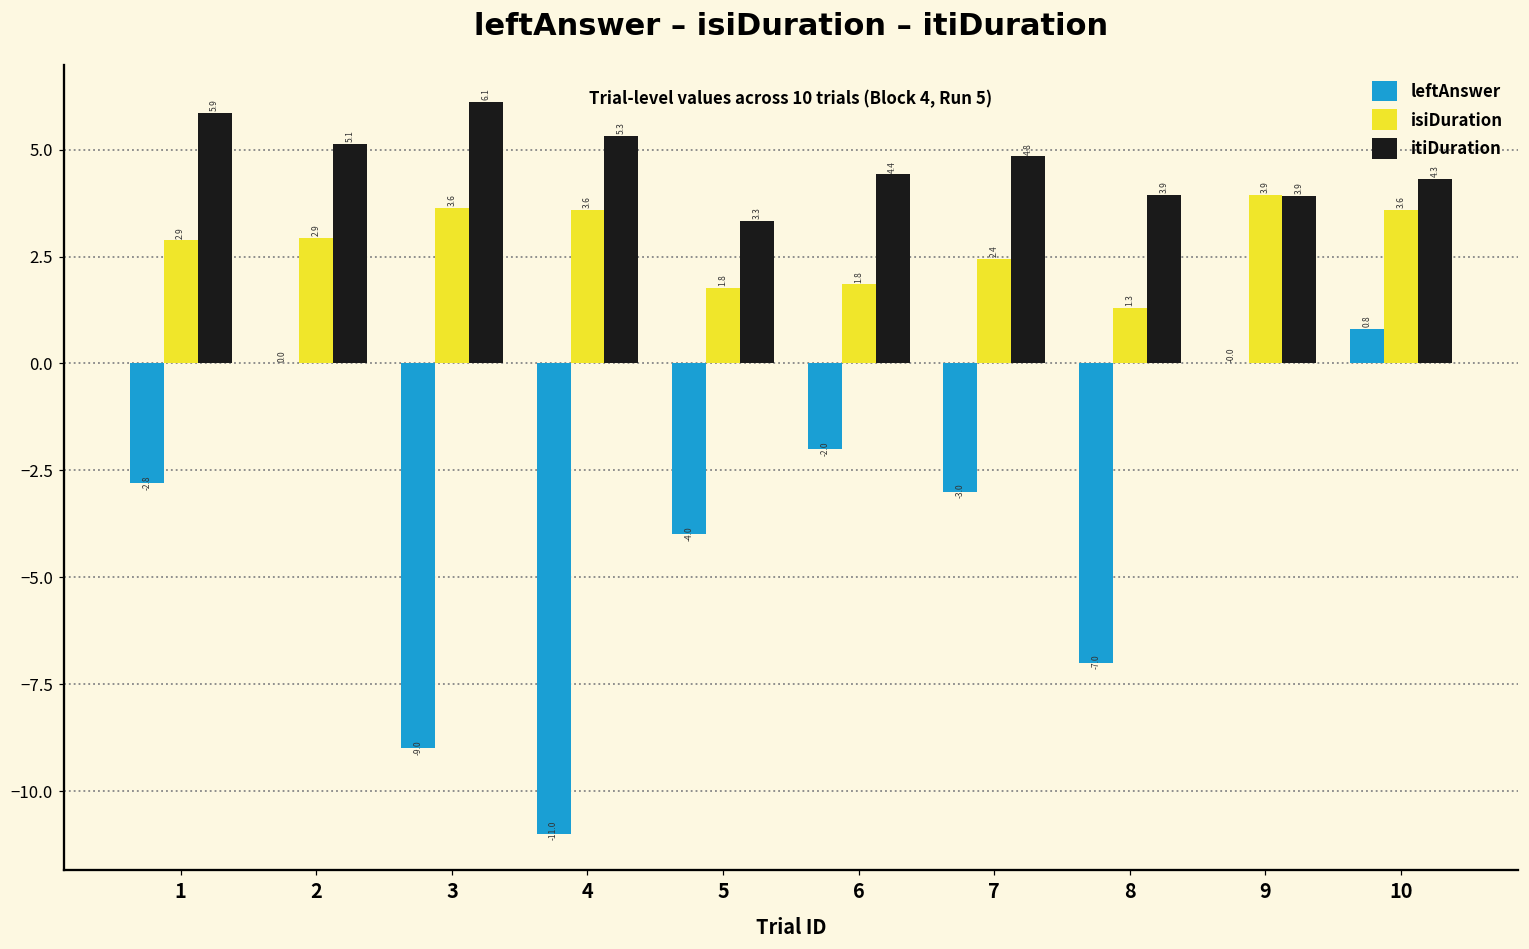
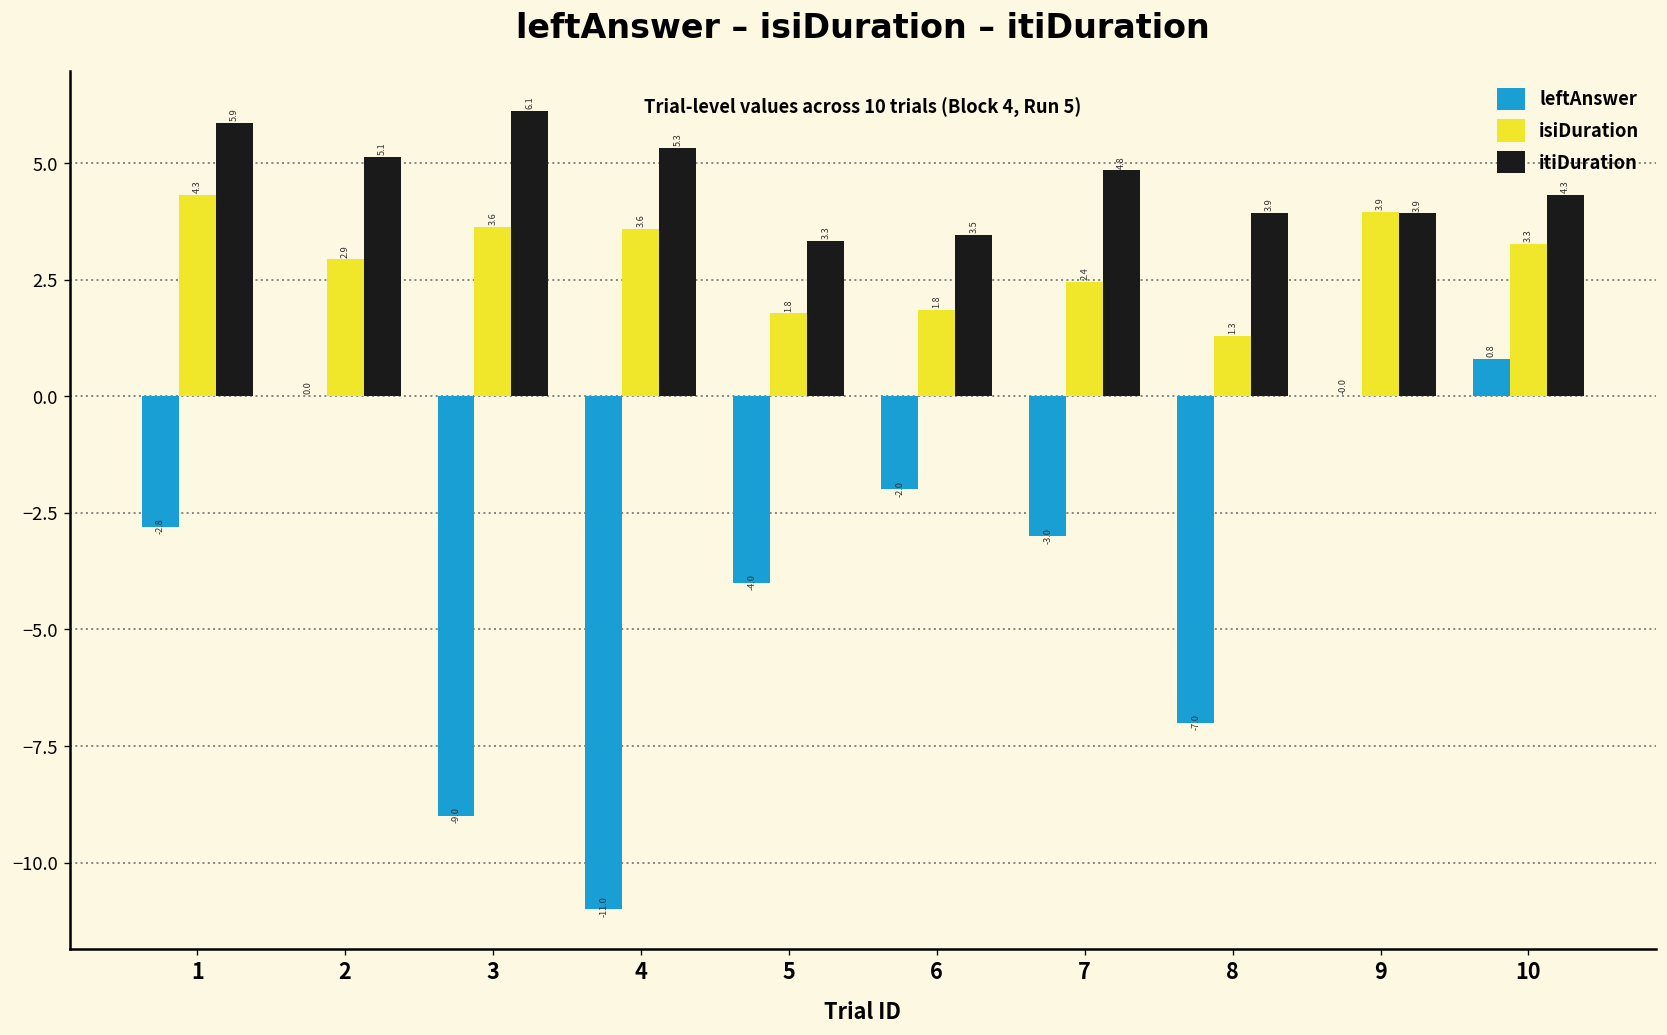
isiDuration, 1: 2.9 -> 4.3
itiDuration, 6: 4.4 -> 3.5
isiDuration, 10: 3.6 -> 3.3
